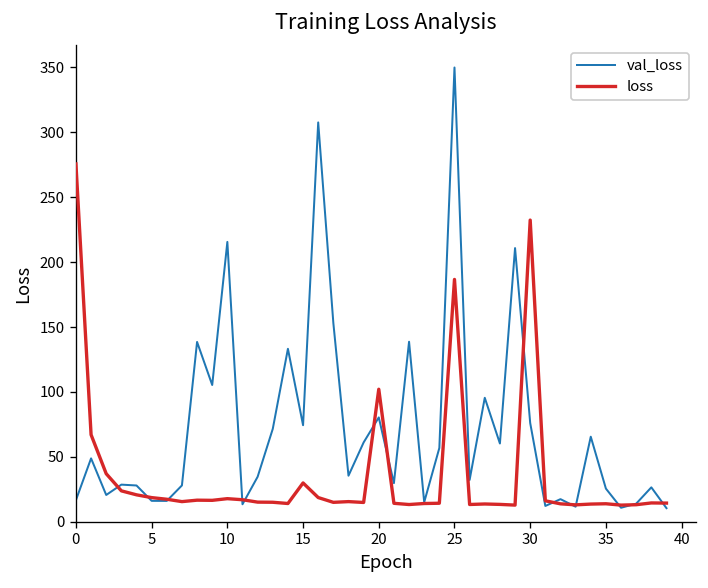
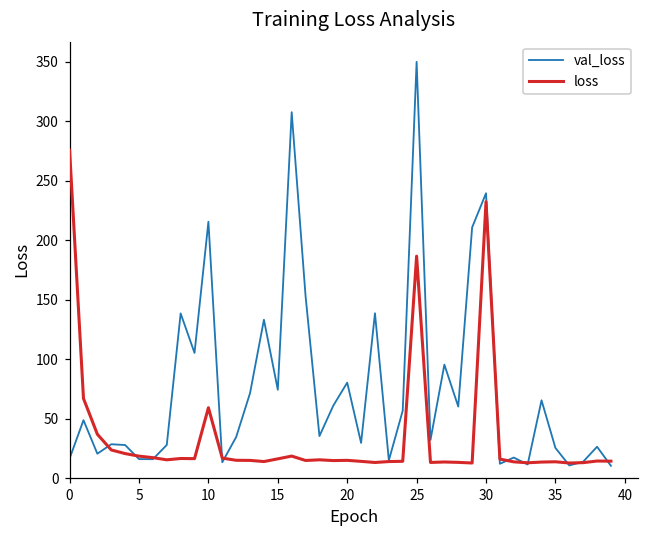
loss, 10: 18 -> 59
loss, 15: 30 -> 16
loss, 20: 102 -> 15
val_loss, 30: 76 -> 240
